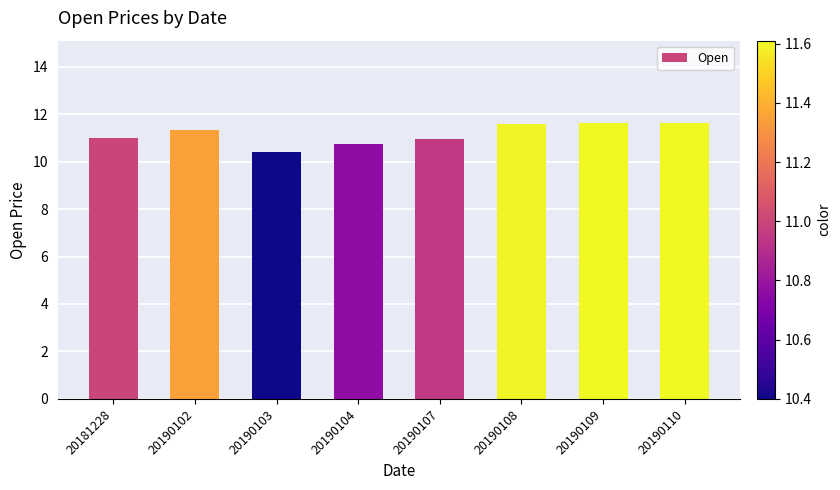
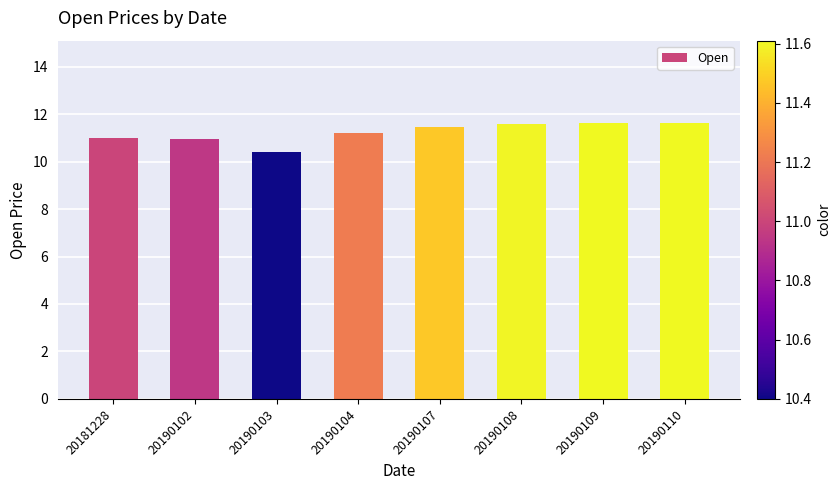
20190102: 11.4 -> 10.9
20190104: 10.8 -> 11.2
20190107: 11.0 -> 11.5
